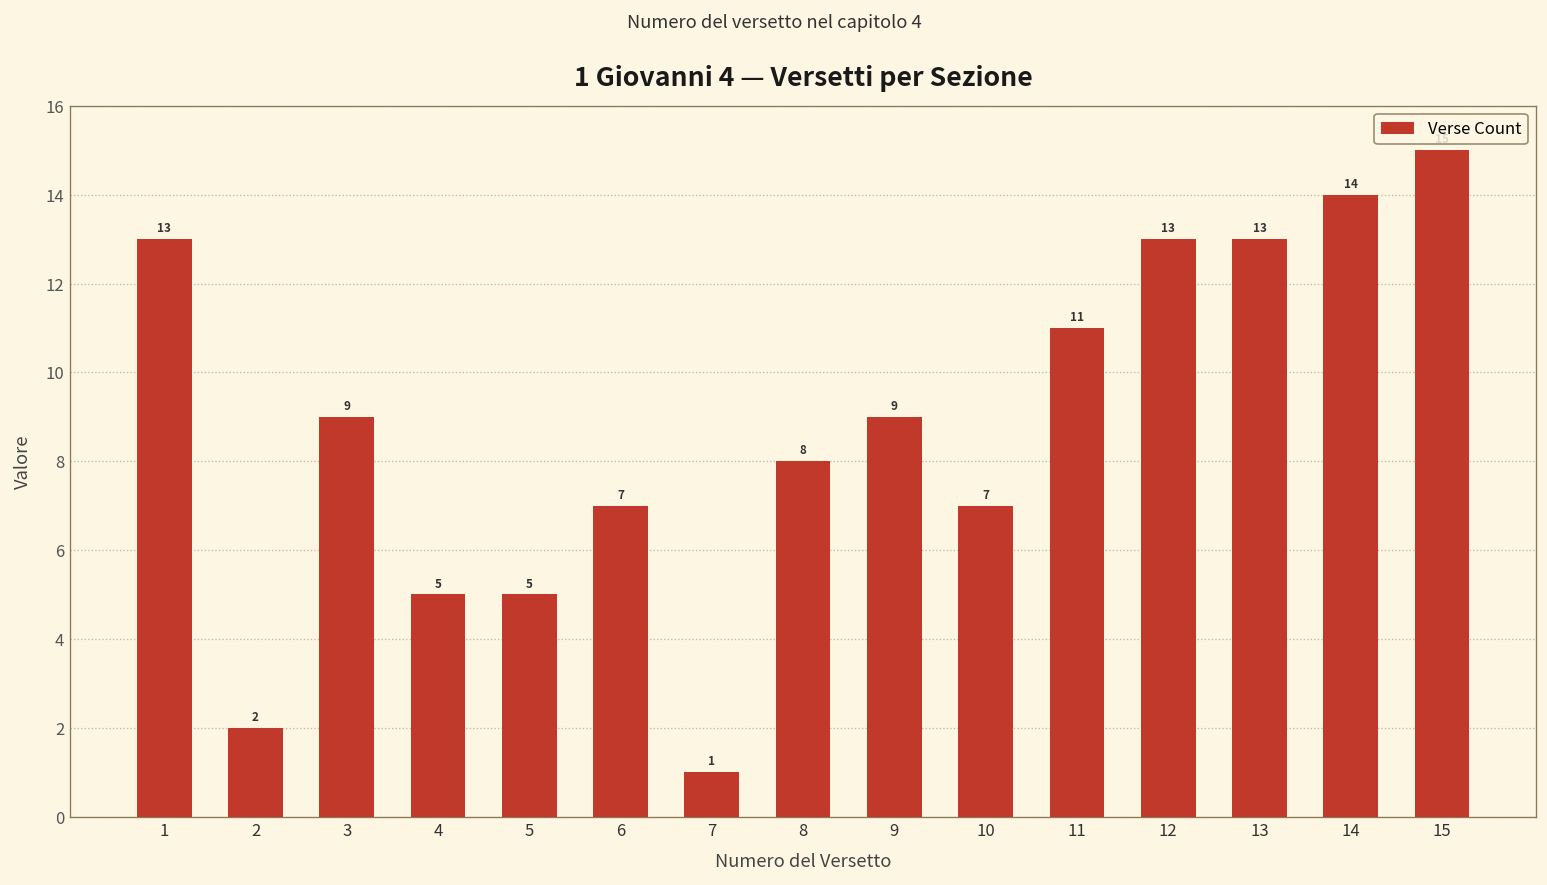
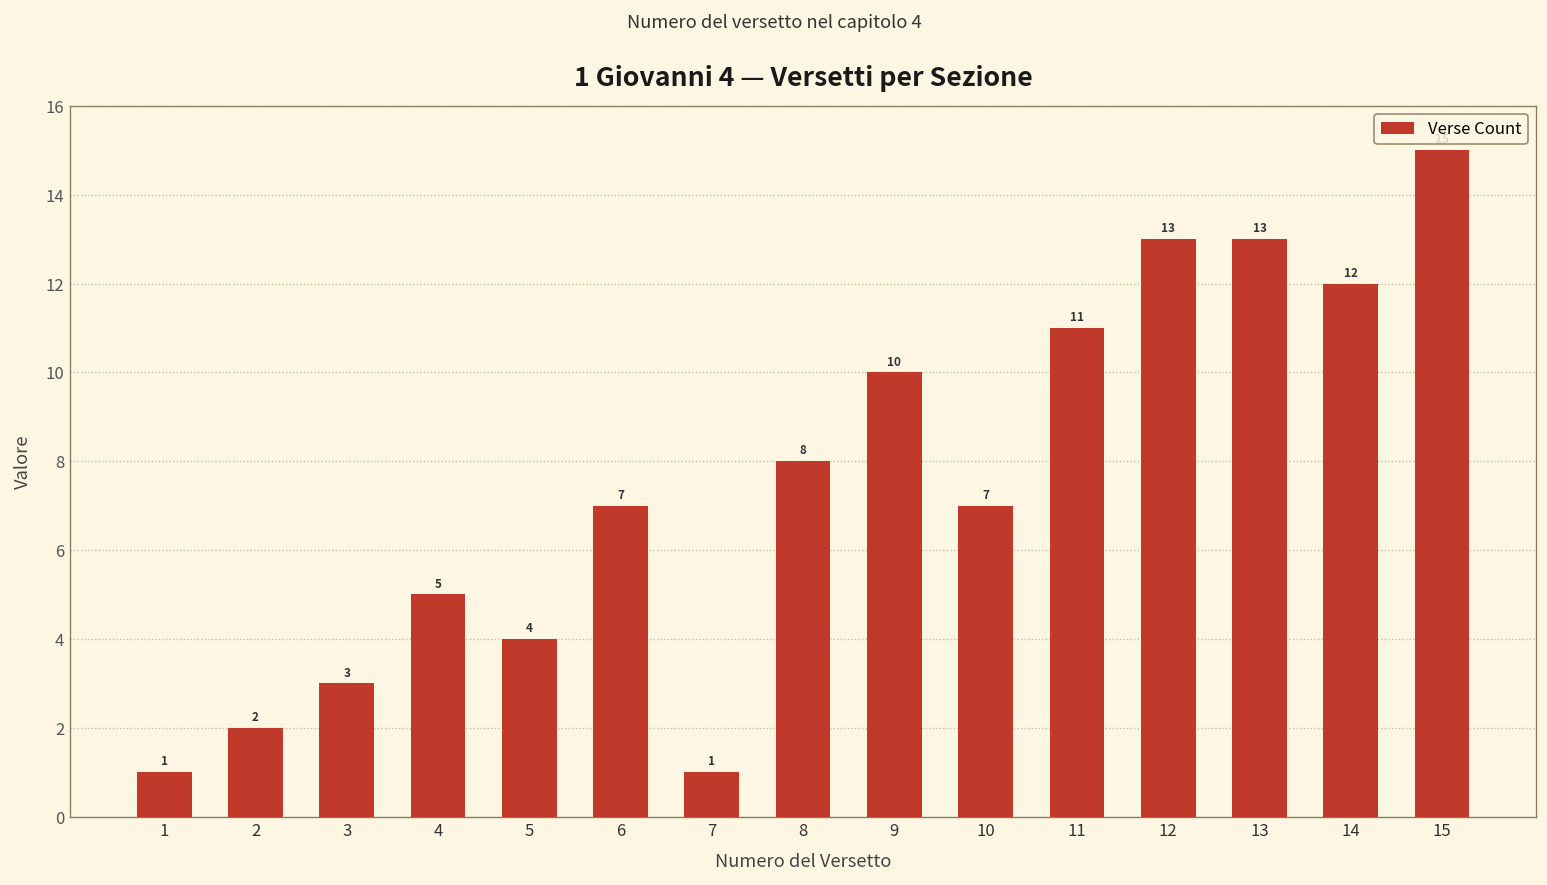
1: 13 -> 1
3: 9 -> 3
5: 5 -> 4
9: 9 -> 10
14: 14 -> 12
